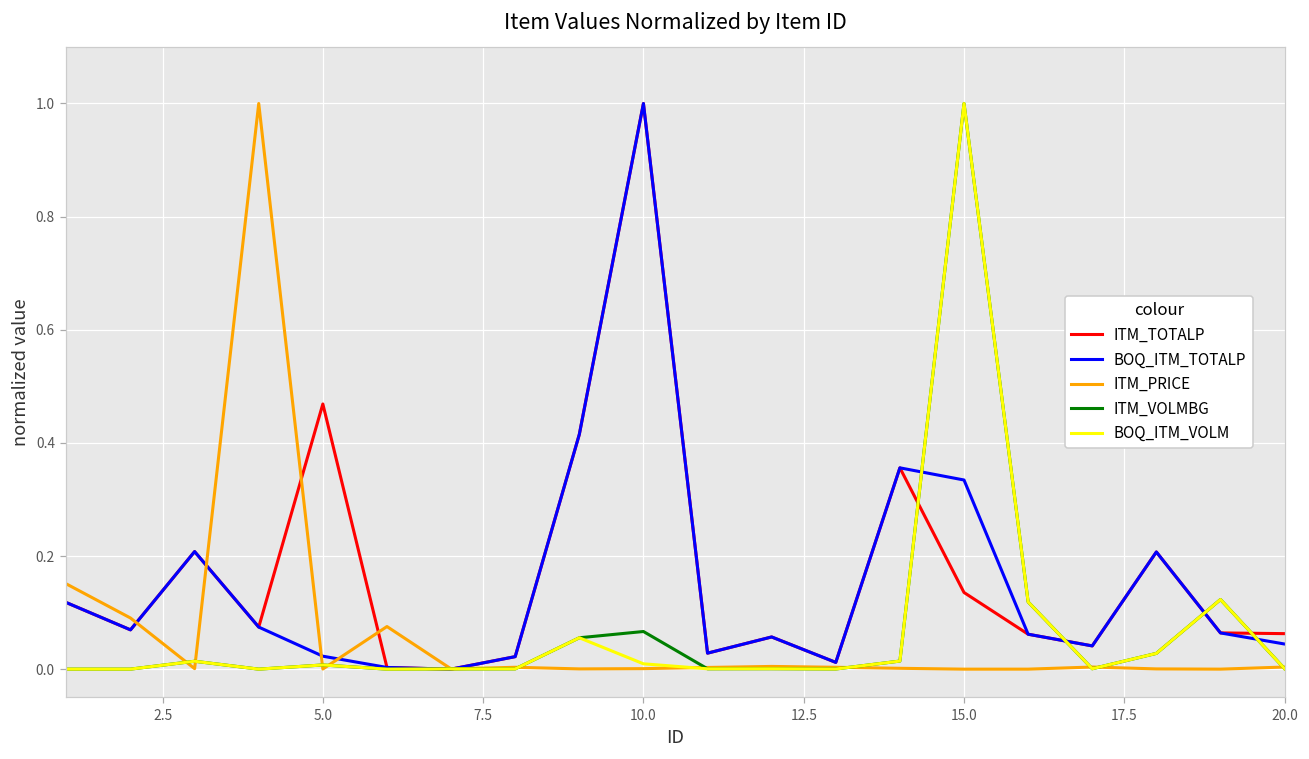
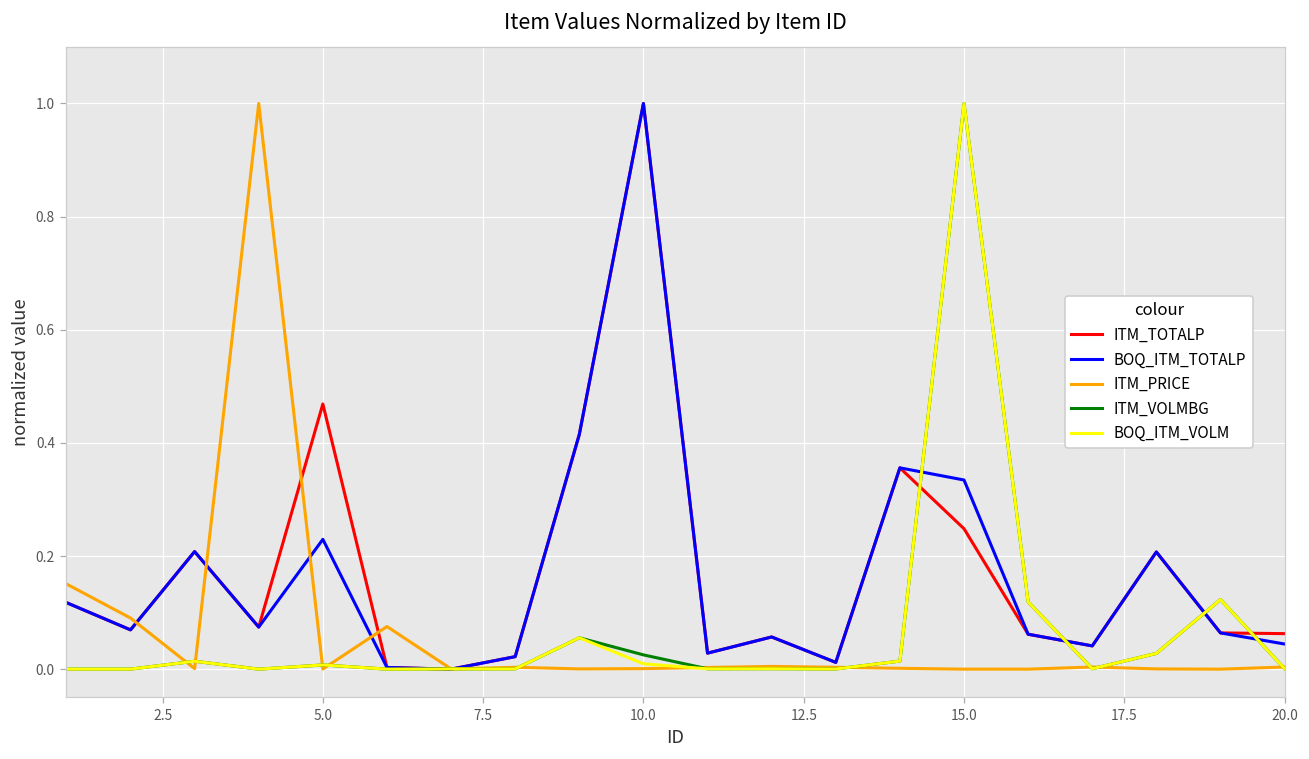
BOQ_ITM_TOTALP, 5.0: 0.02 -> 0.23
ITM_VOLMBG, 10.0: 0.07 -> 0.03
ITM_TOTALP, 15.0: 0.14 -> 0.25
